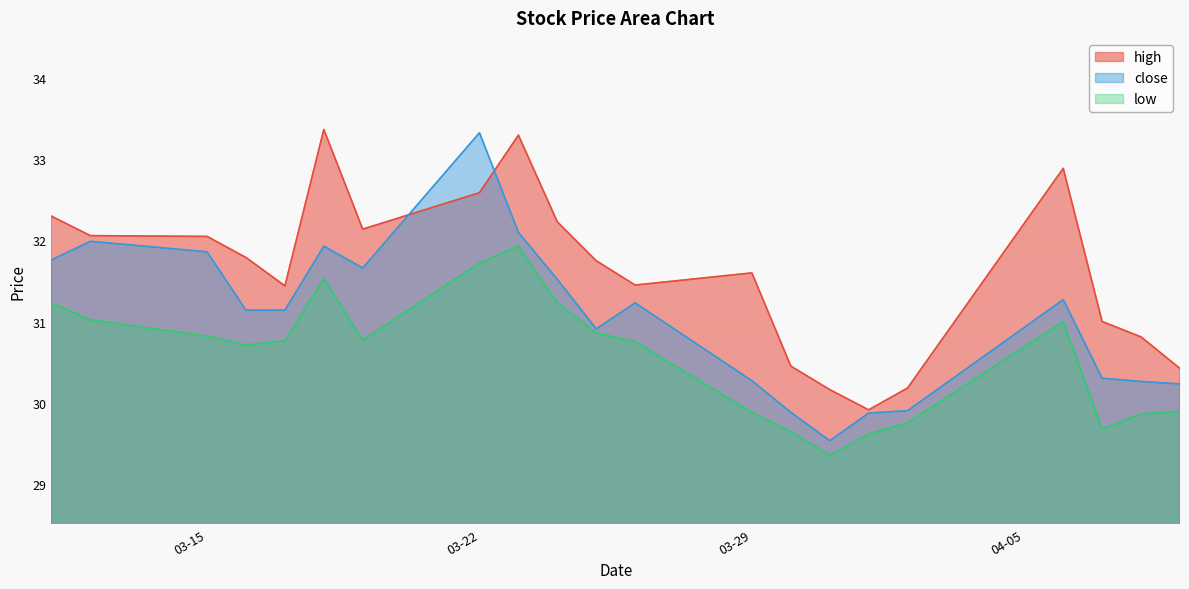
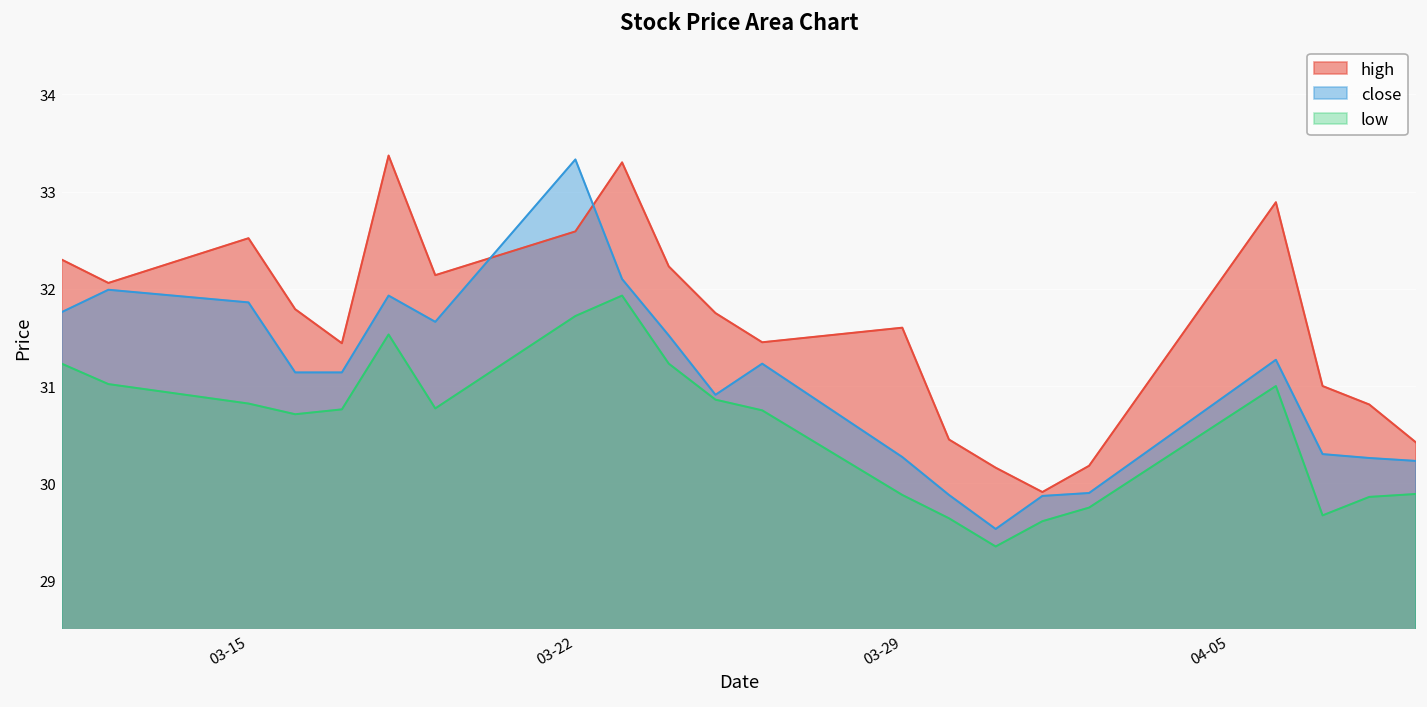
high, 03-15: 32.1 -> 32.5
